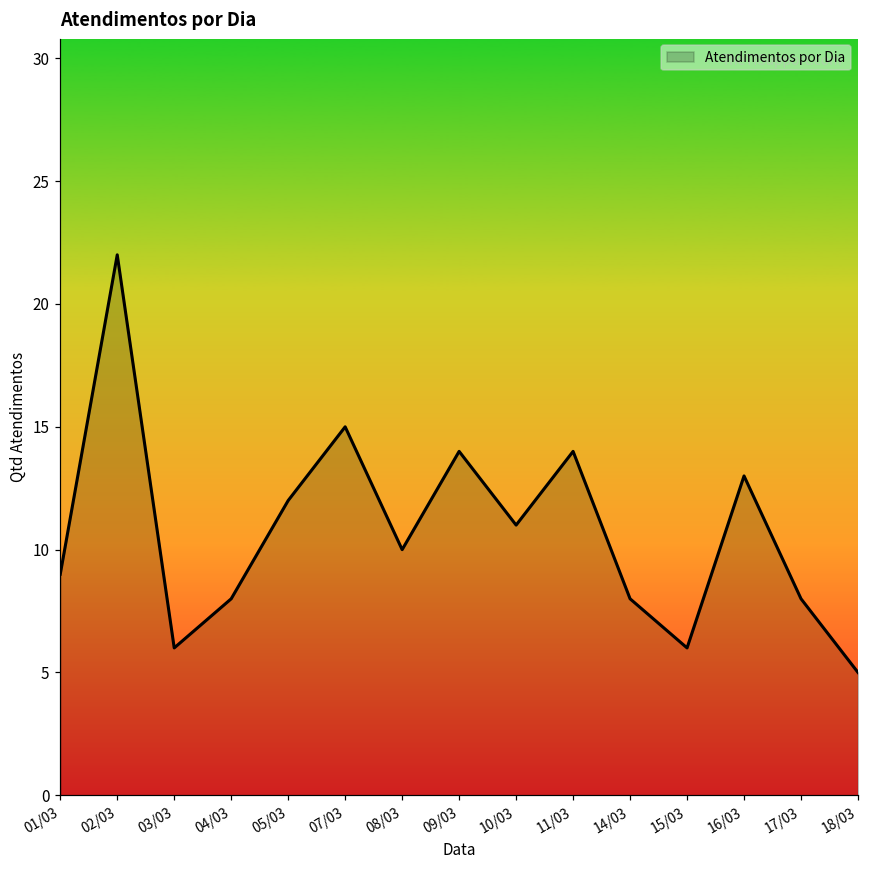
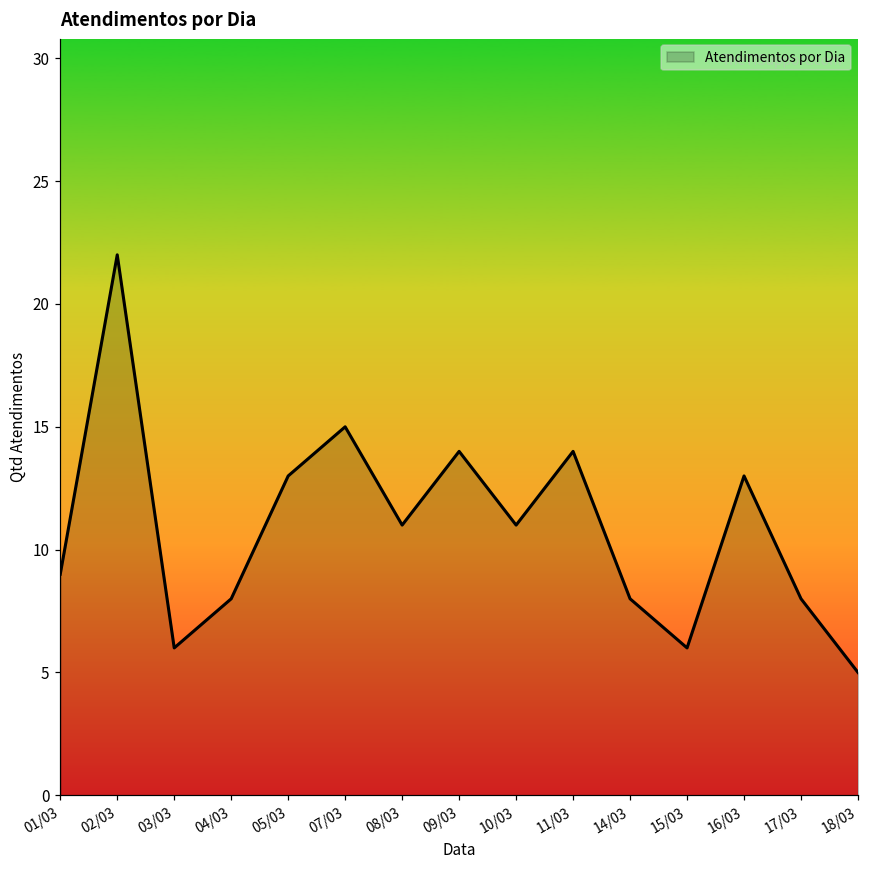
05/03: 12 -> 13
08/03: 10 -> 11
